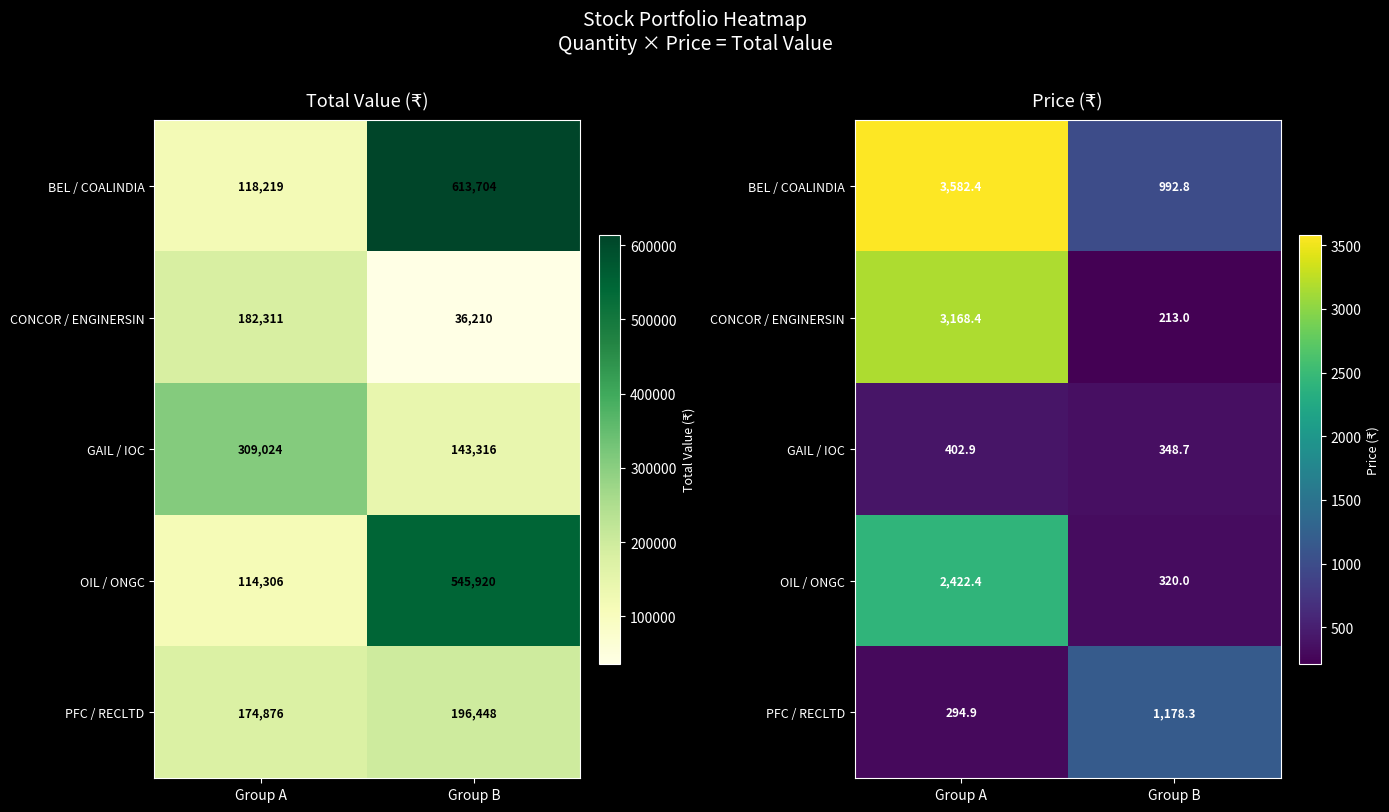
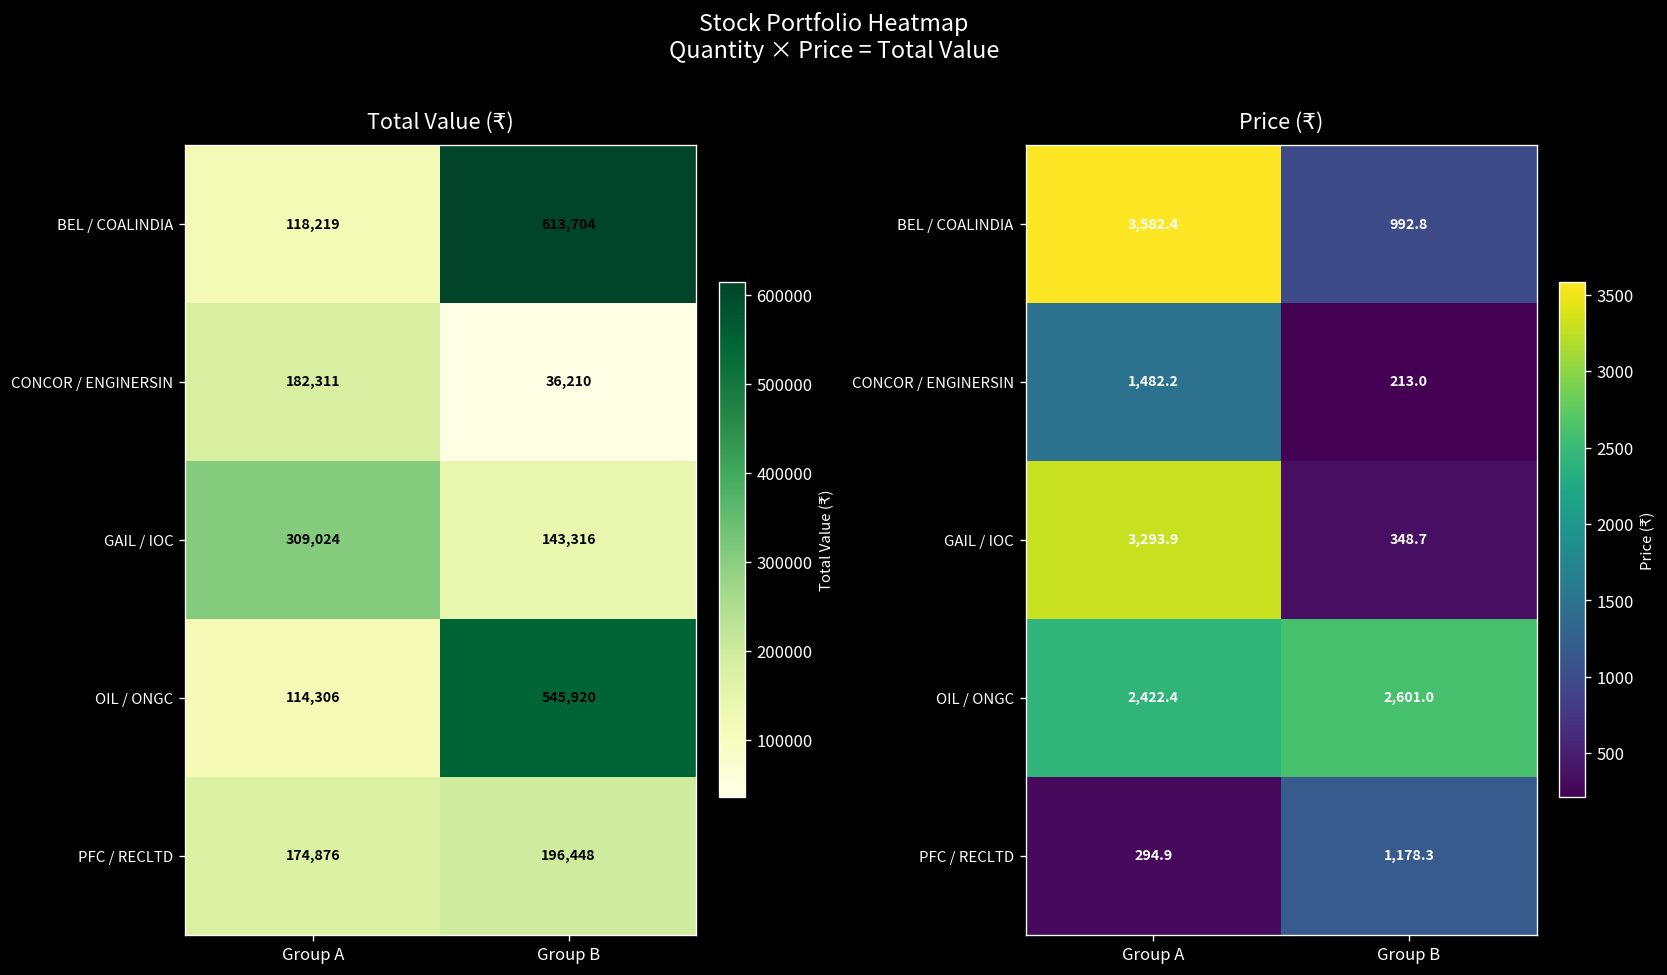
Price (₹), CONCOR / ENGINERSIN, Group A: 3,168.4 -> 1,482.2
Price (₹), GAIL / IOC, Group A: 402.9 -> 3,293.9
Price (₹), OIL / ONGC, Group B: 320.0 -> 2,601.0
